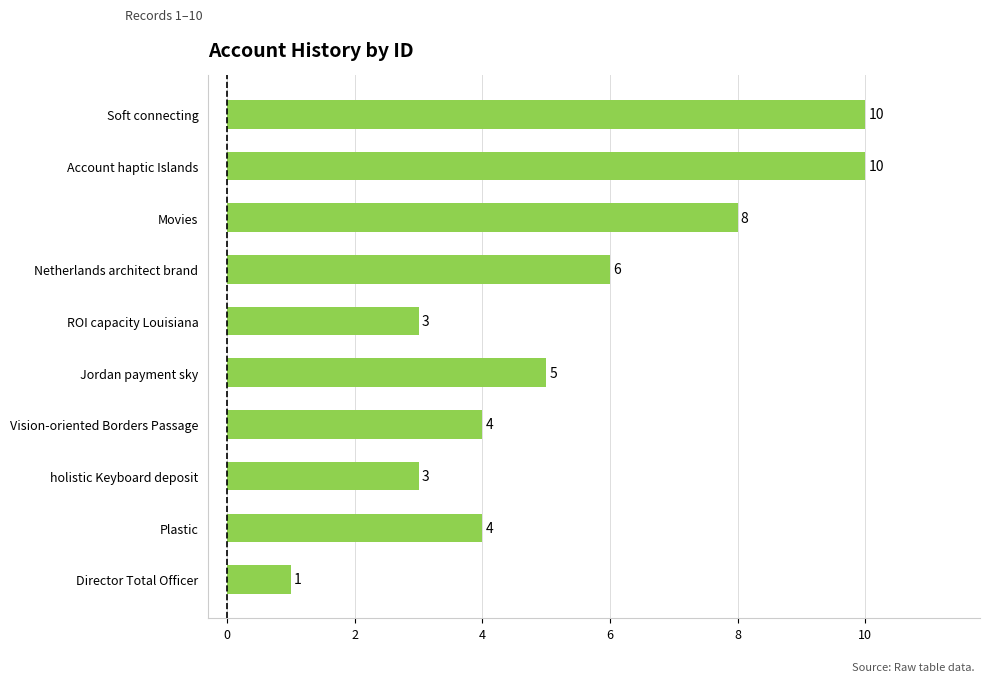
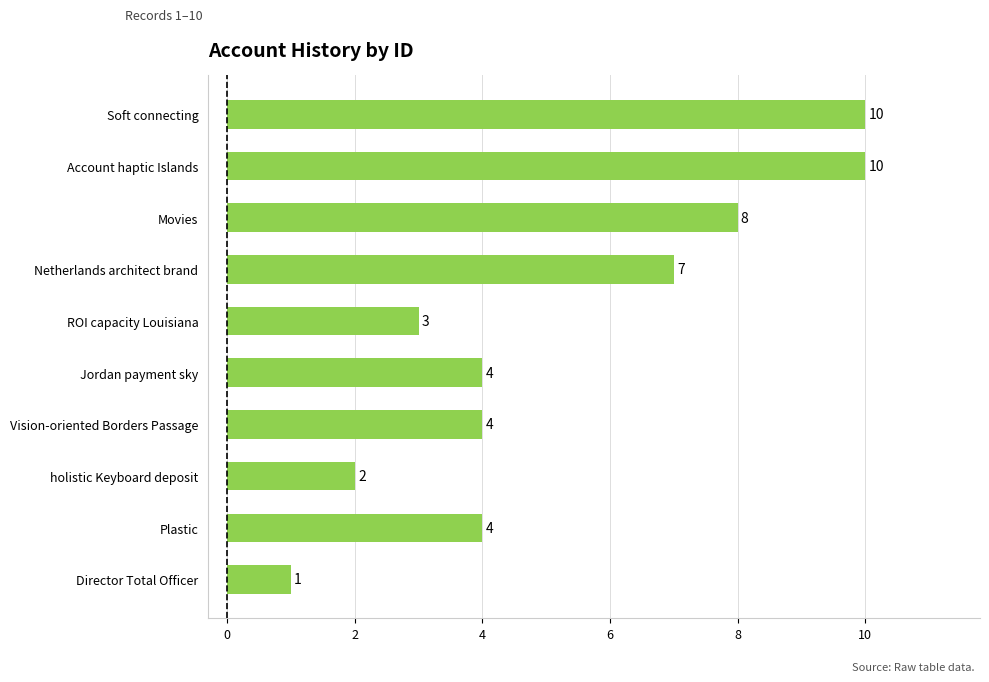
Netherlands architect brand: 6 -> 7
Jordan payment sky: 5 -> 4
holistic Keyboard deposit: 3 -> 2
